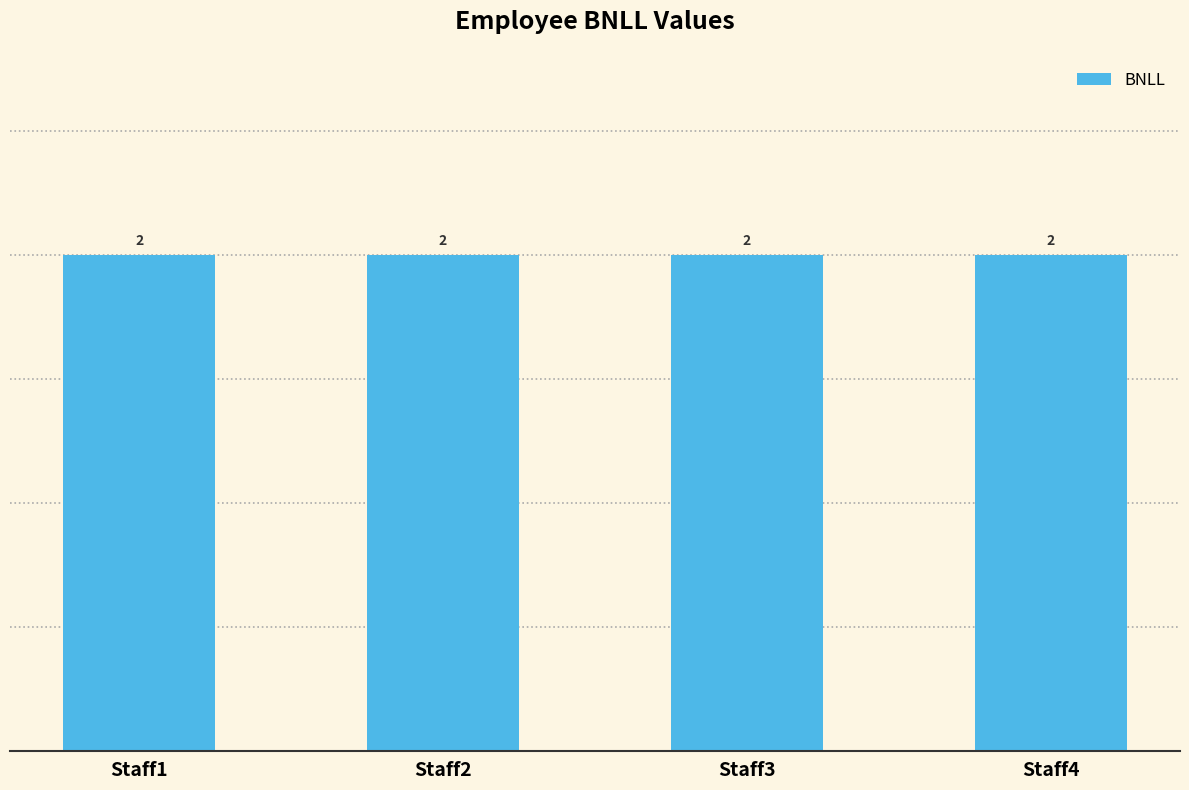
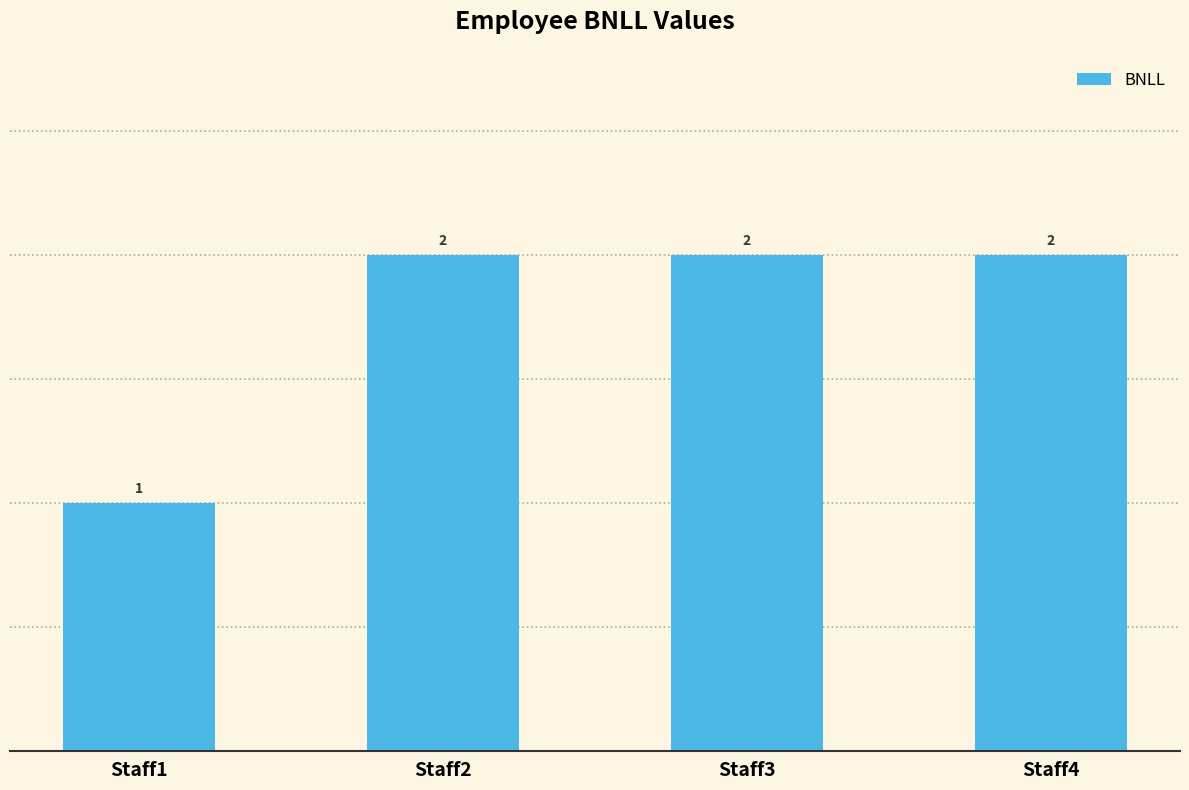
Staff1: 2 -> 1
